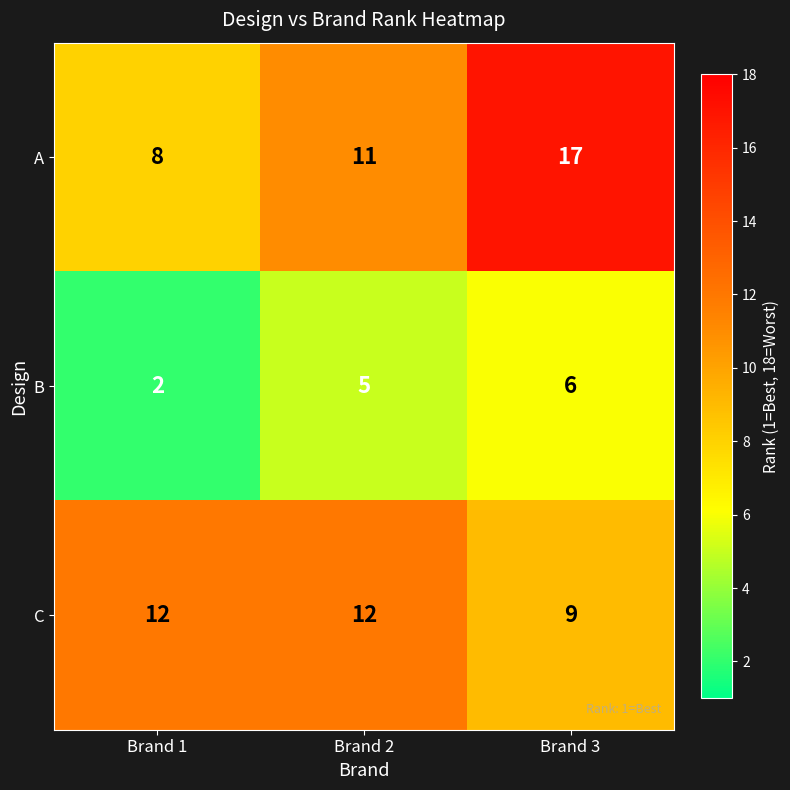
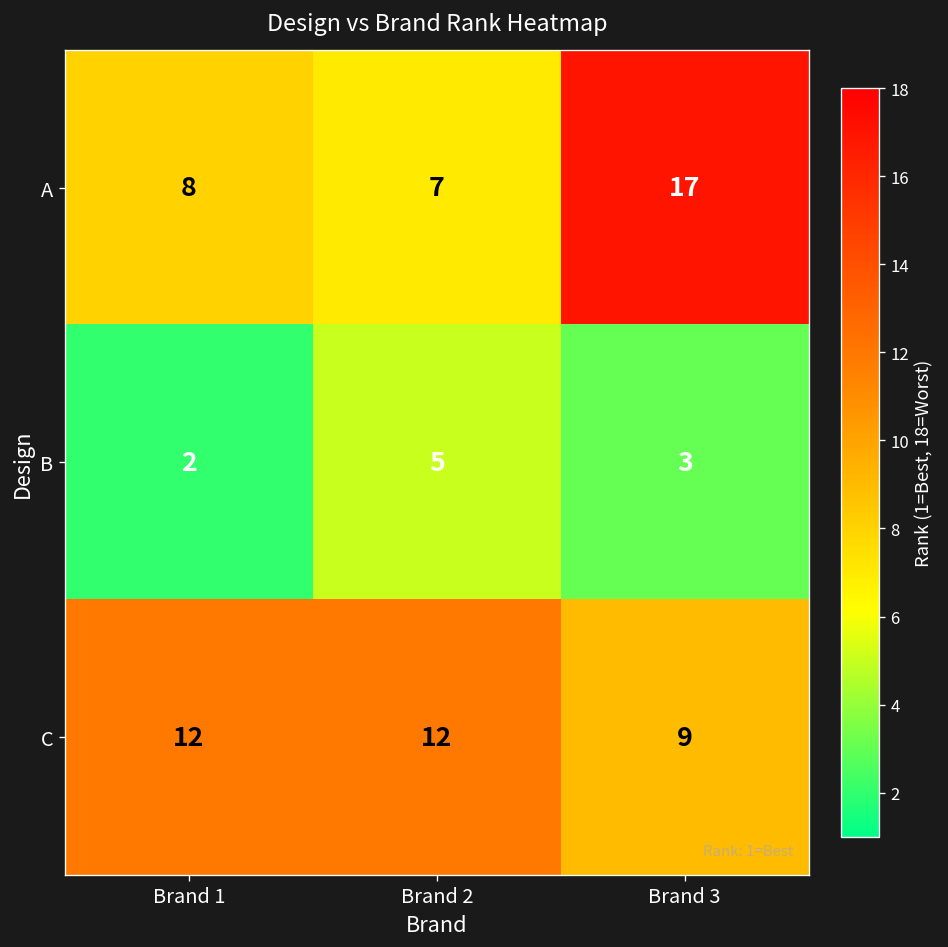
A, Brand 2: 11 -> 7
B, Brand 3: 6 -> 3
